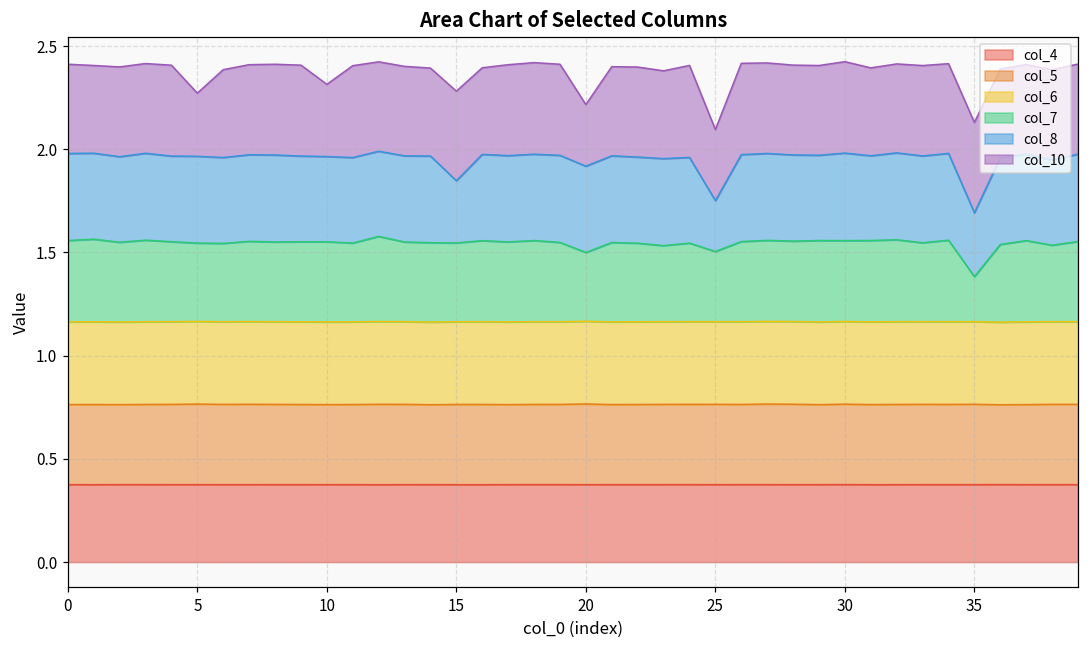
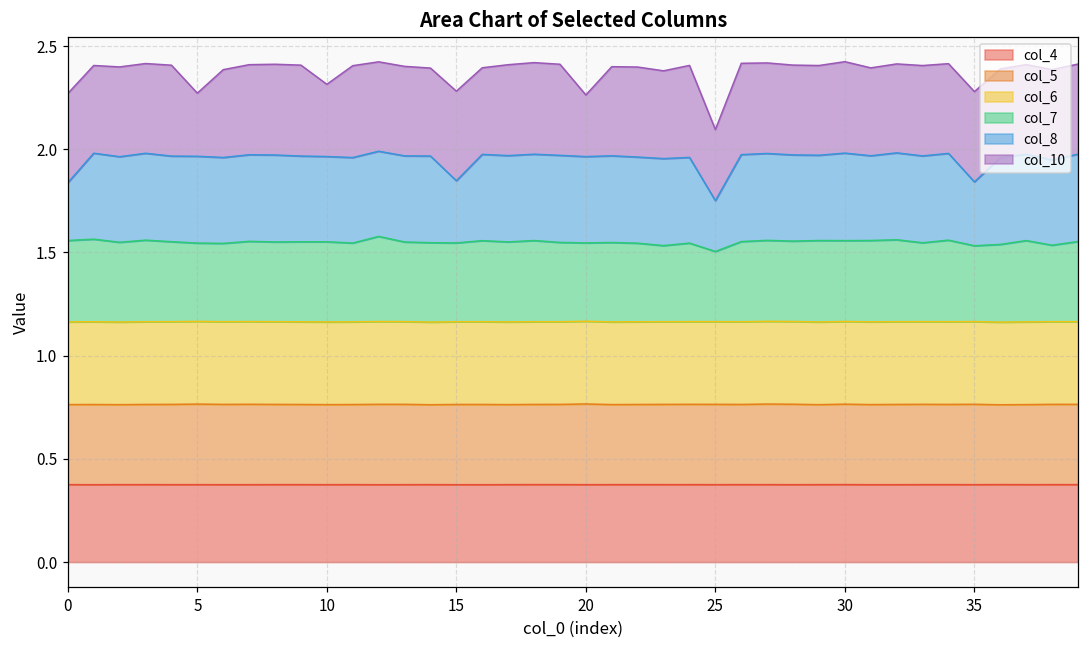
col_8, 0: 0.42 -> 0.28
col_7, 20: 0.33 -> 0.38
col_7, 35: 0.22 -> 0.37
